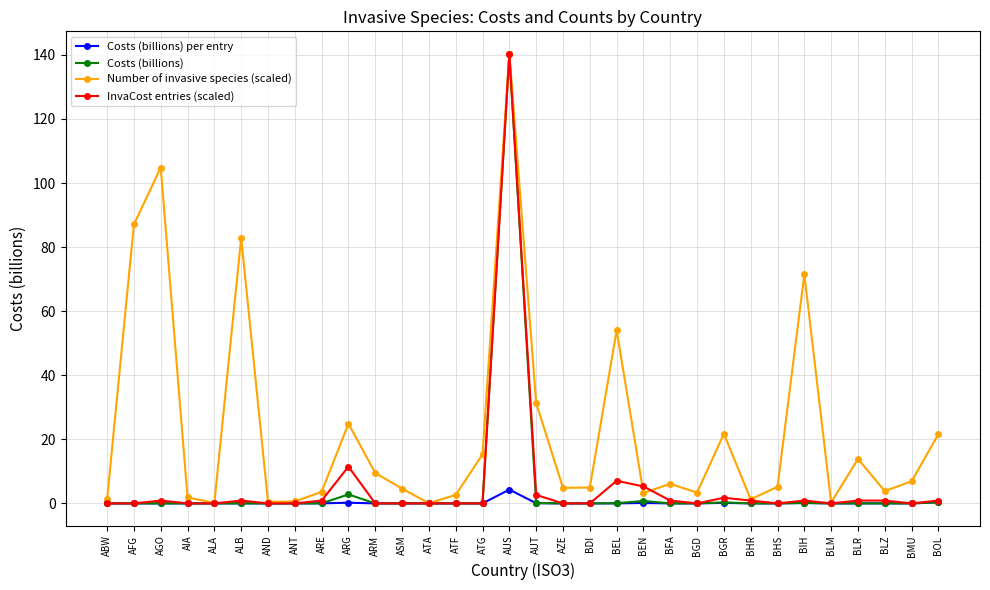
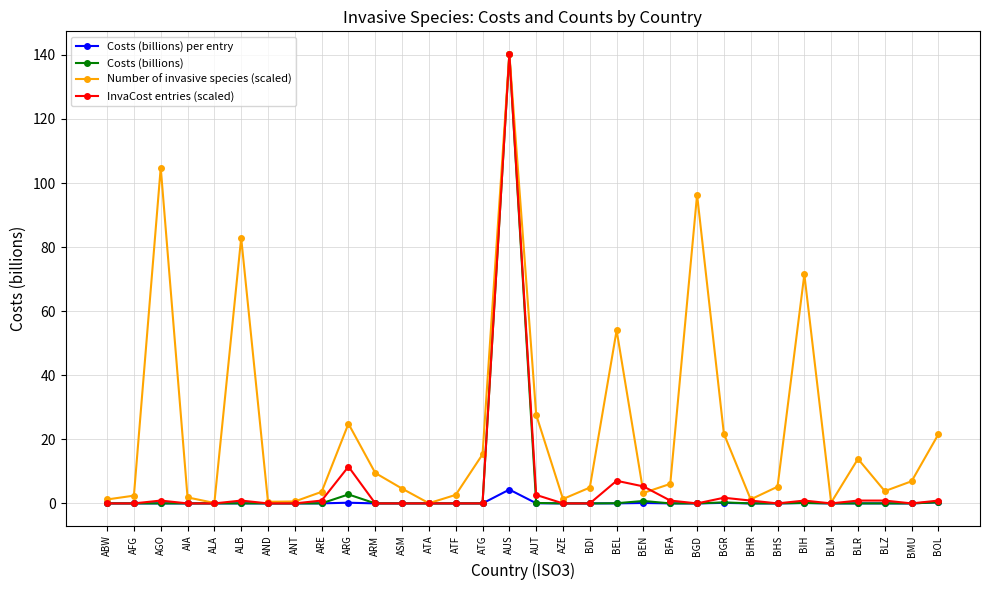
Number of invasive species (scaled), AFG: 87 -> 2
Number of invasive species (scaled), AUT: 31 -> 28
Number of invasive species (scaled), AZE: 5 -> 1
Number of invasive species (scaled), BGD: 3 -> 96
